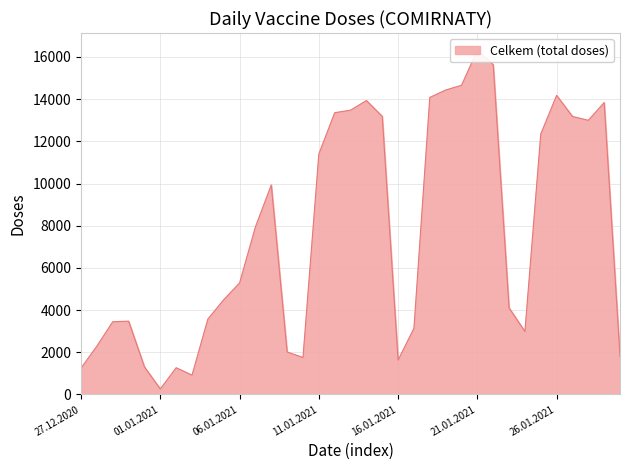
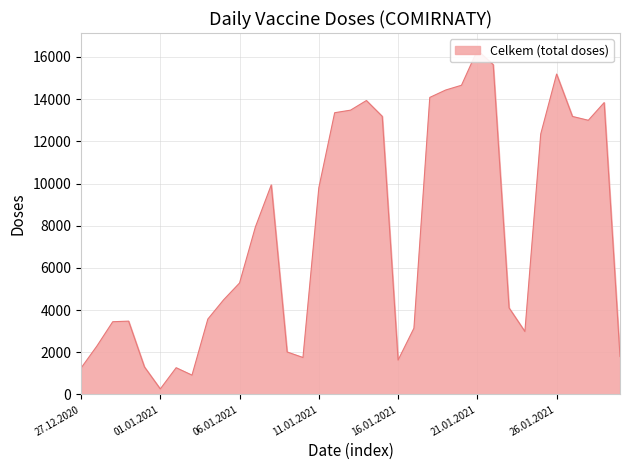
11.01.2021: 11400 -> 9800
26.01.2021: 14200 -> 15200
